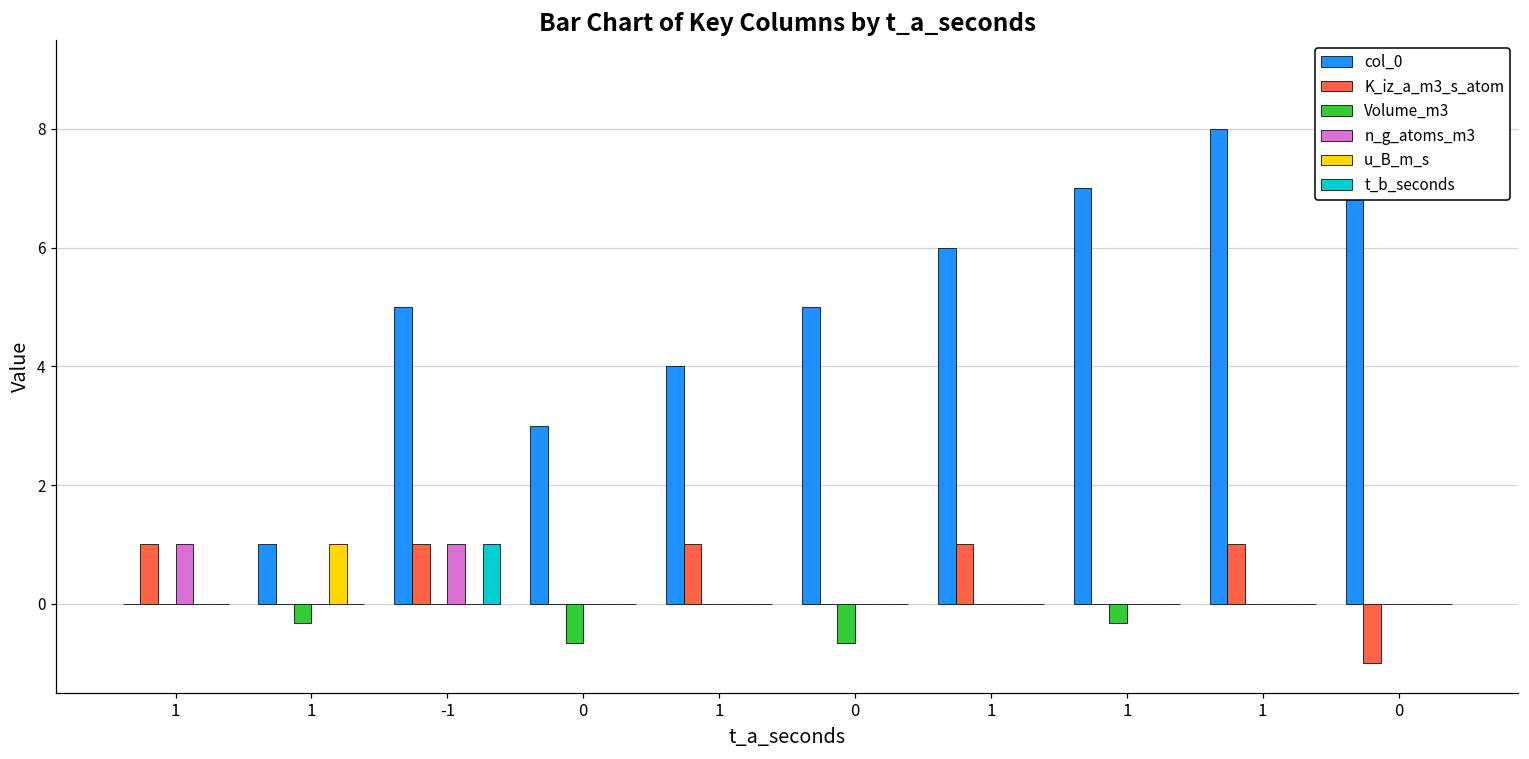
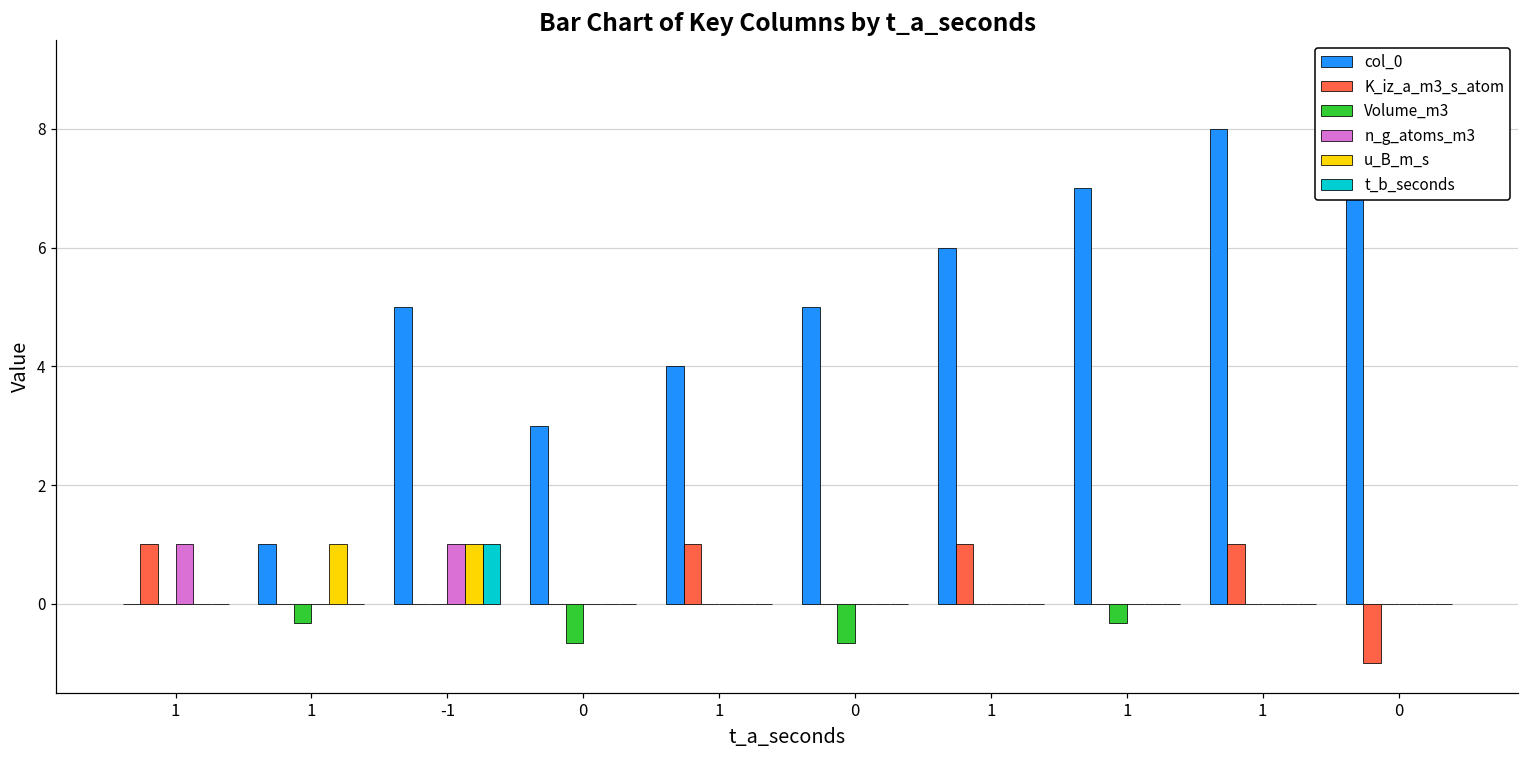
K_iz_a_m3_s_atom, -1: 1 -> 0
u_B_m_s, -1: 0 -> 1
